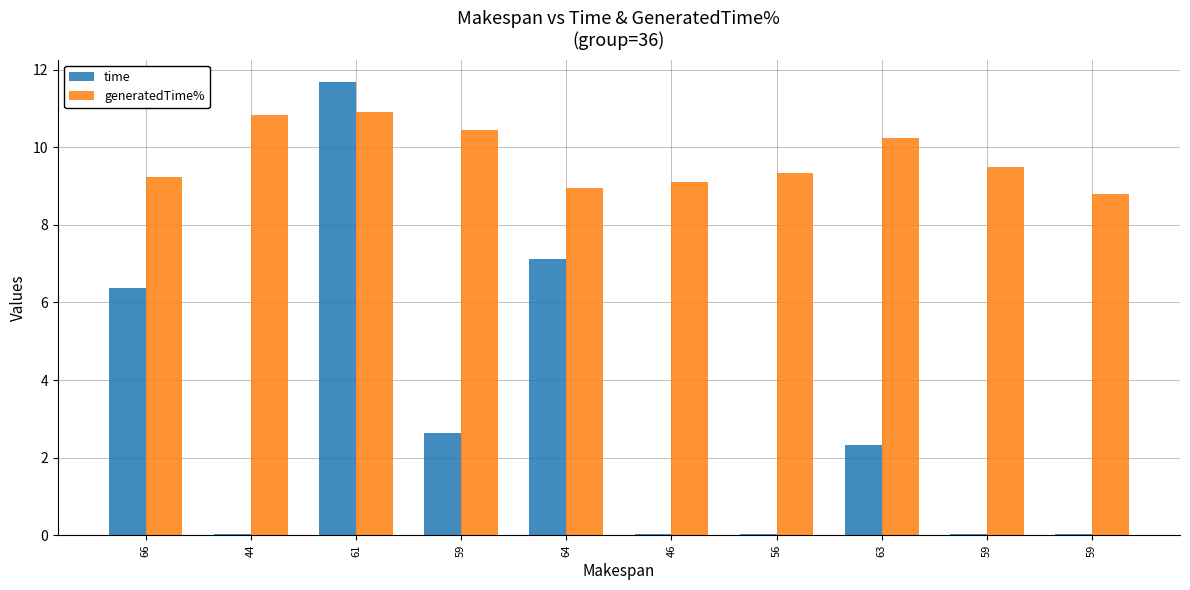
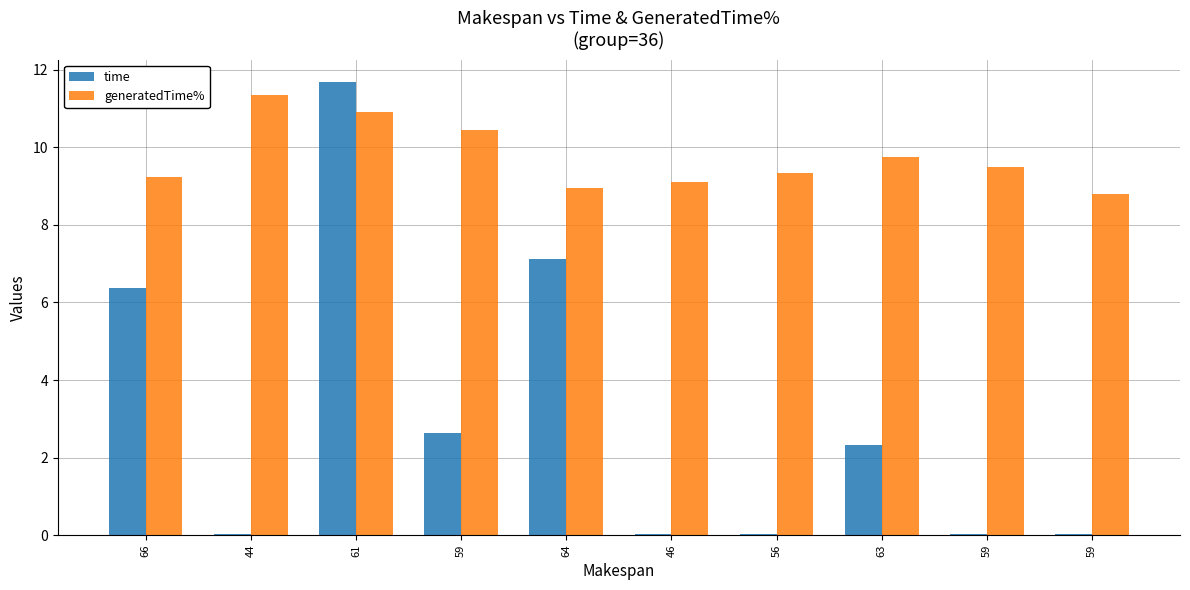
generatedTime%, 44: 10.8 -> 11.3
generatedTime%, 63: 10.2 -> 9.8
